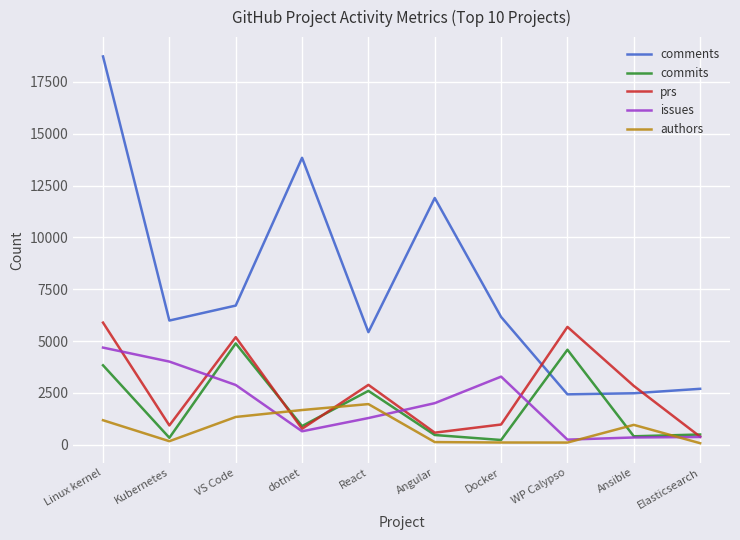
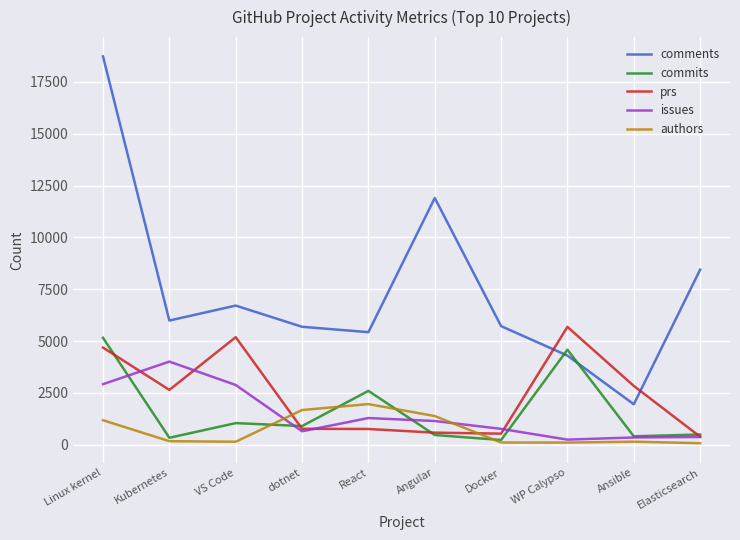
commits, Linux kernel: 3800 -> 5200
prs, Linux kernel: 5900 -> 4700
issues, Linux kernel: 4700 -> 2900
prs, Kubernetes: 900 -> 2600
commits, VS Code: 4900 -> 1000
authors, VS Code: 1300 -> 100
comments, dotnet: 13800 -> 5700
prs, React: 2900 -> 800
issues, Angular: 2000 -> 1100
authors, Angular: 100 -> 1400
comments, Docker: 6200 -> 5700
prs, Docker: 1000 -> 500
issues, Docker: 3300 -> 800
comments, WP Calypso: 2400 -> 4300
comments, Ansible: 2500 -> 1900
authors, Ansible: 1000 -> 100
comments, Elasticsearch: 2700 -> 8400
